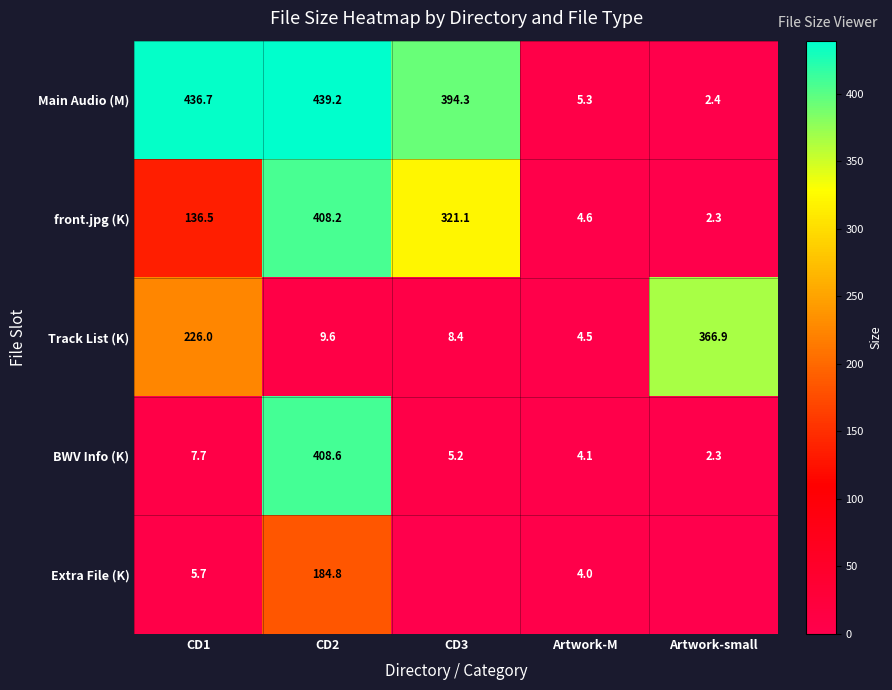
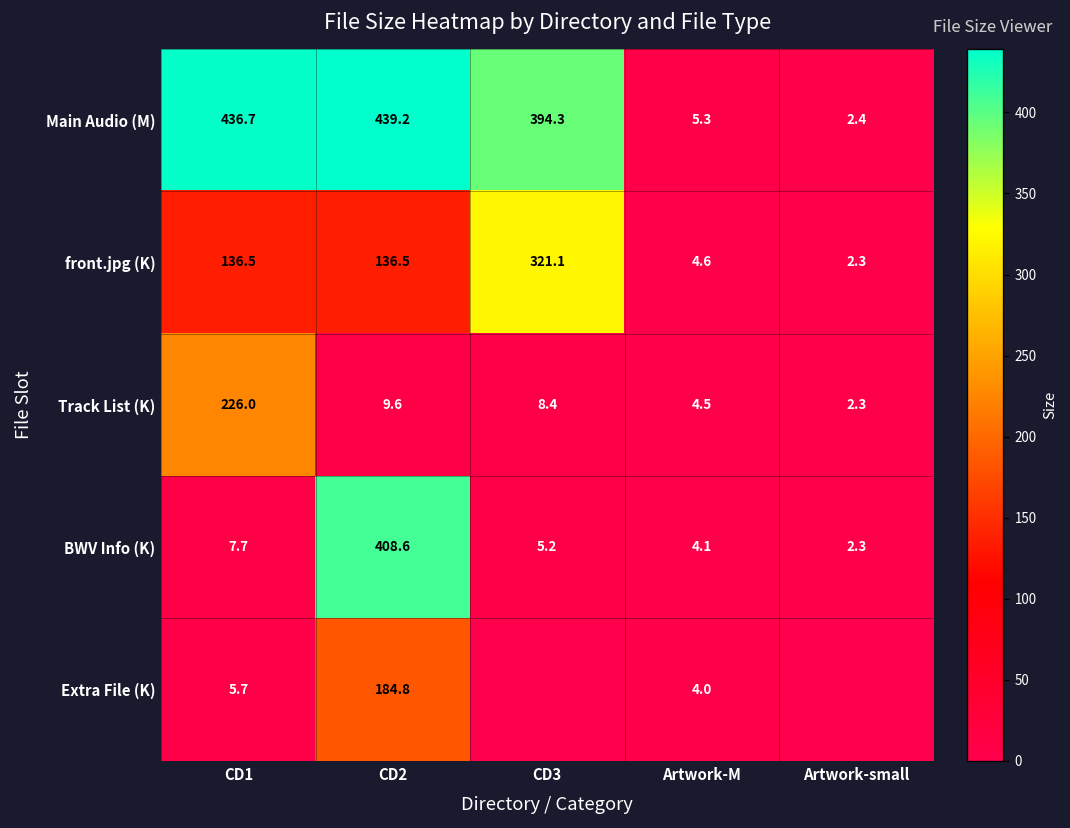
front.jpg (K), CD2: 408.2 -> 136.5
Track List (K), Artwork-small: 366.9 -> 2.3
